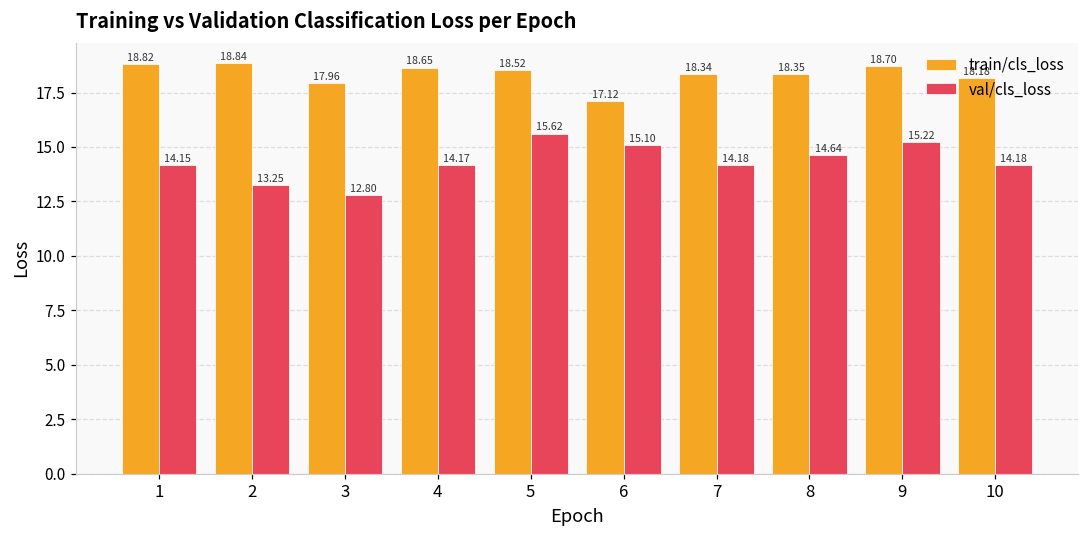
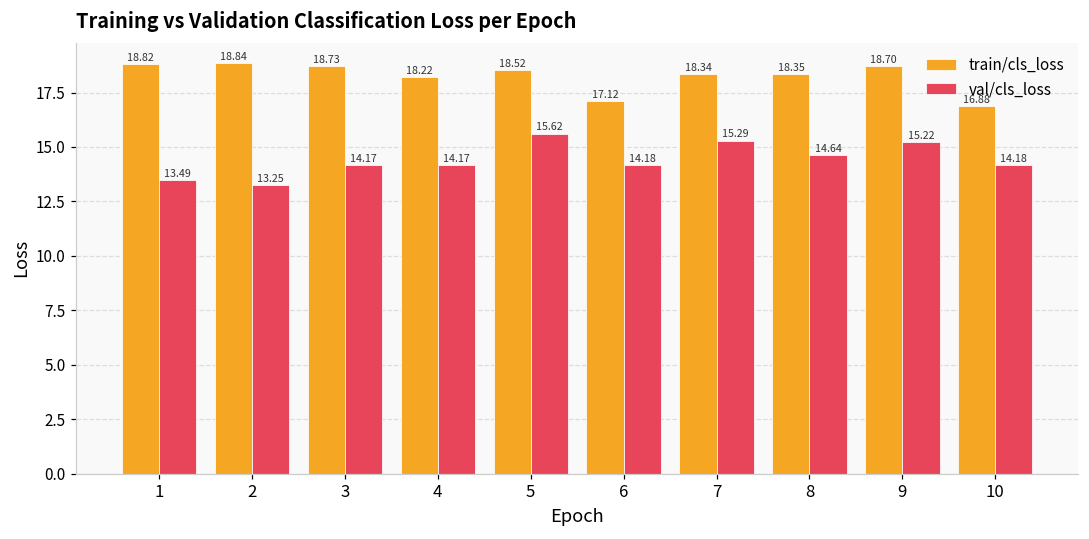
val/cls_loss, 1: 14.15 -> 13.49
train/cls_loss, 3: 17.96 -> 18.73
val/cls_loss, 3: 12.80 -> 14.17
train/cls_loss, 4: 18.65 -> 18.22
val/cls_loss, 6: 15.10 -> 14.18
val/cls_loss, 7: 14.18 -> 15.29
train/cls_loss, 10: 18.18 -> 16.88
